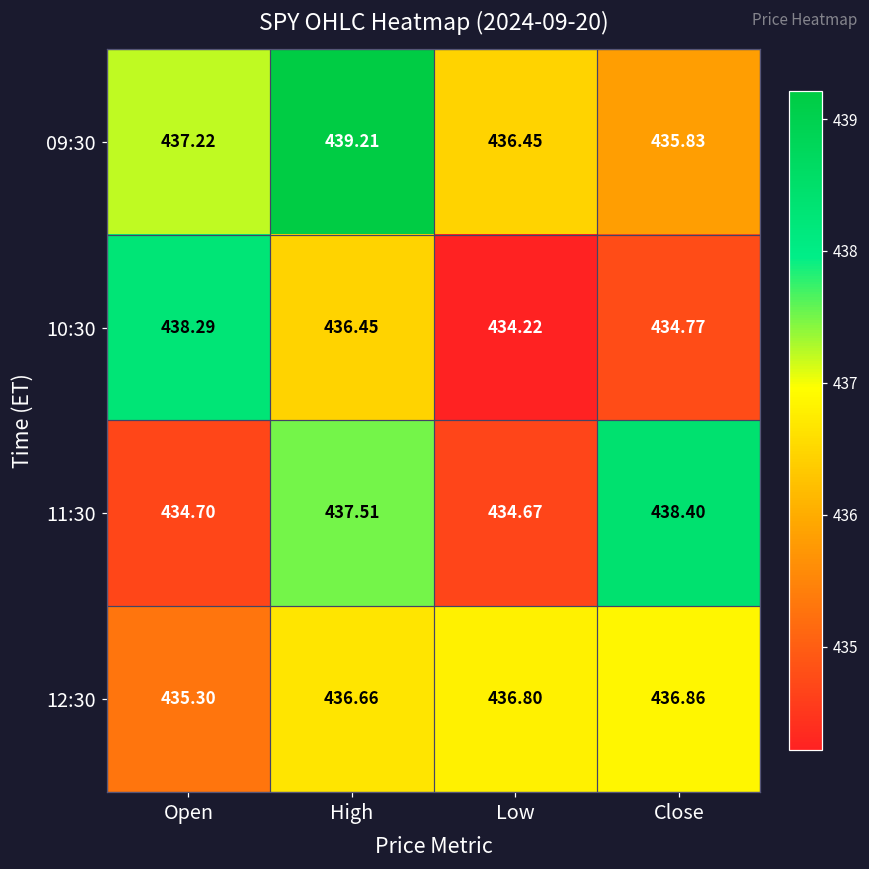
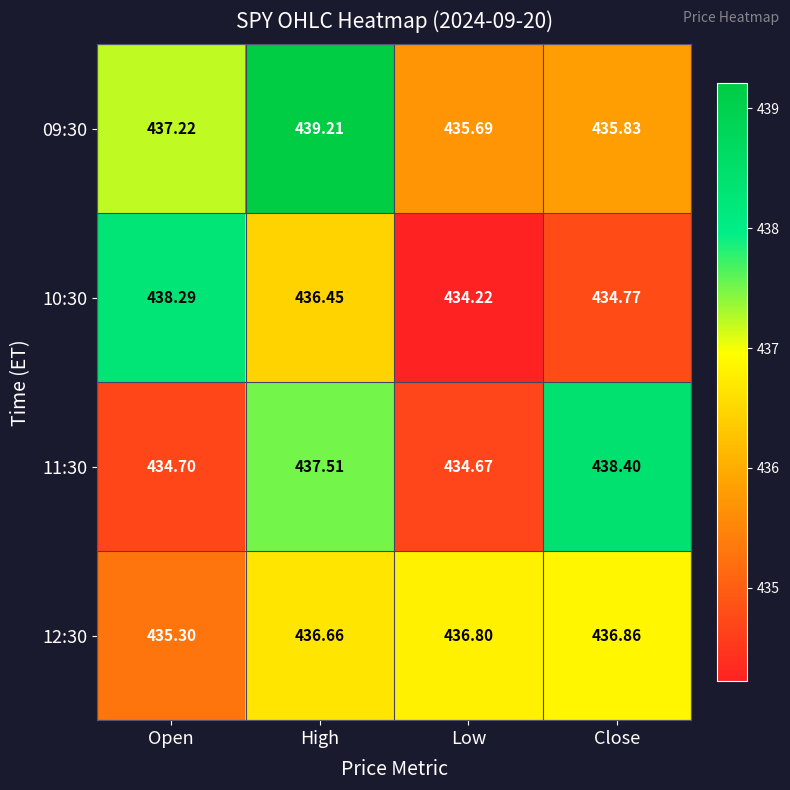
09:30, Low: 436.45 -> 435.69
